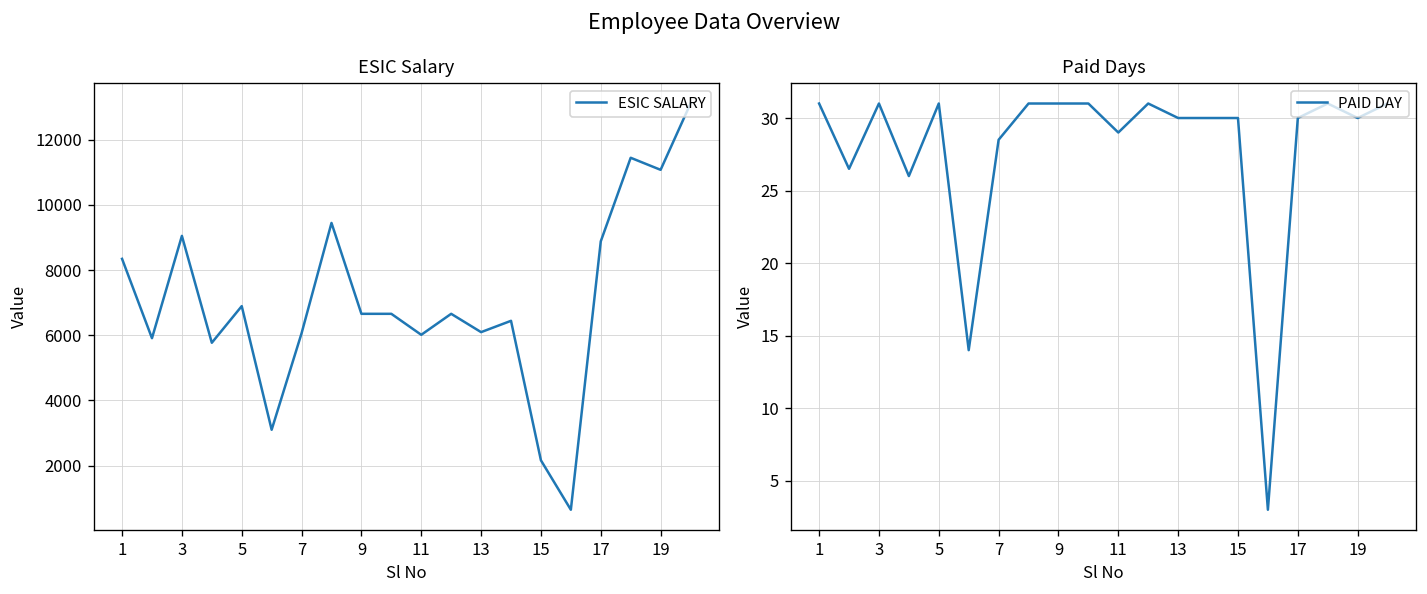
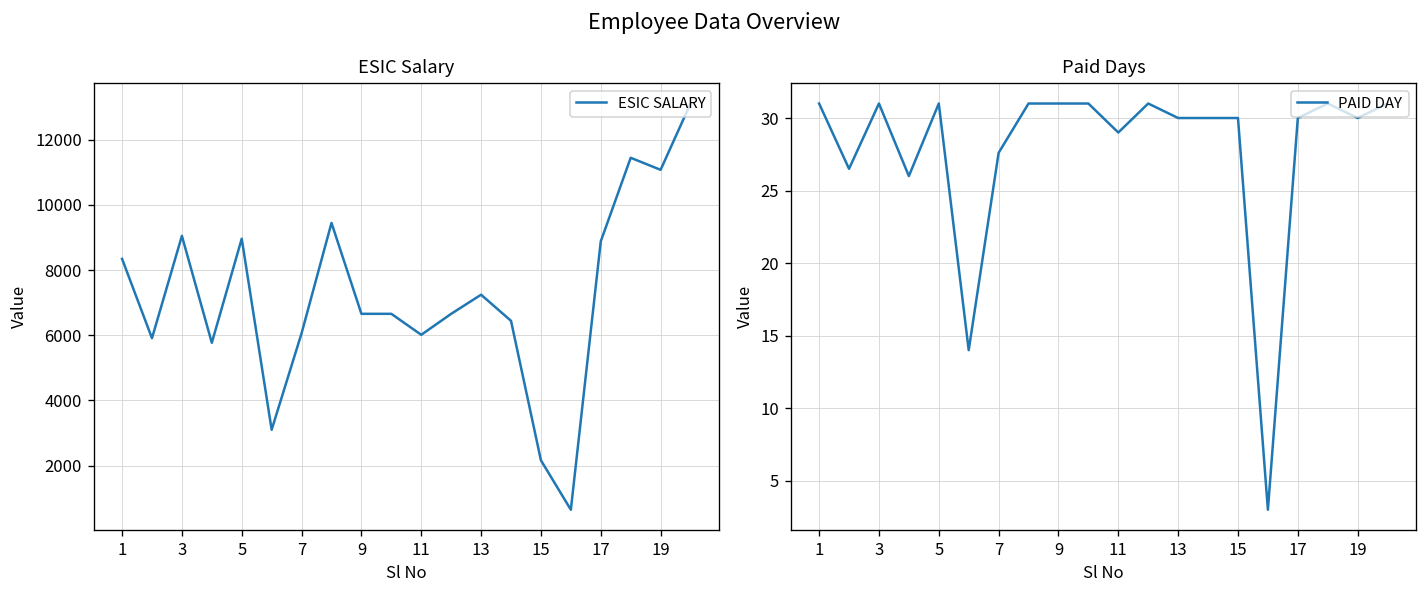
ESIC Salary, 5: 6900 -> 9000
ESIC Salary, 13: 6100 -> 7200
Paid Days, 7: 28.5 -> 27.6
